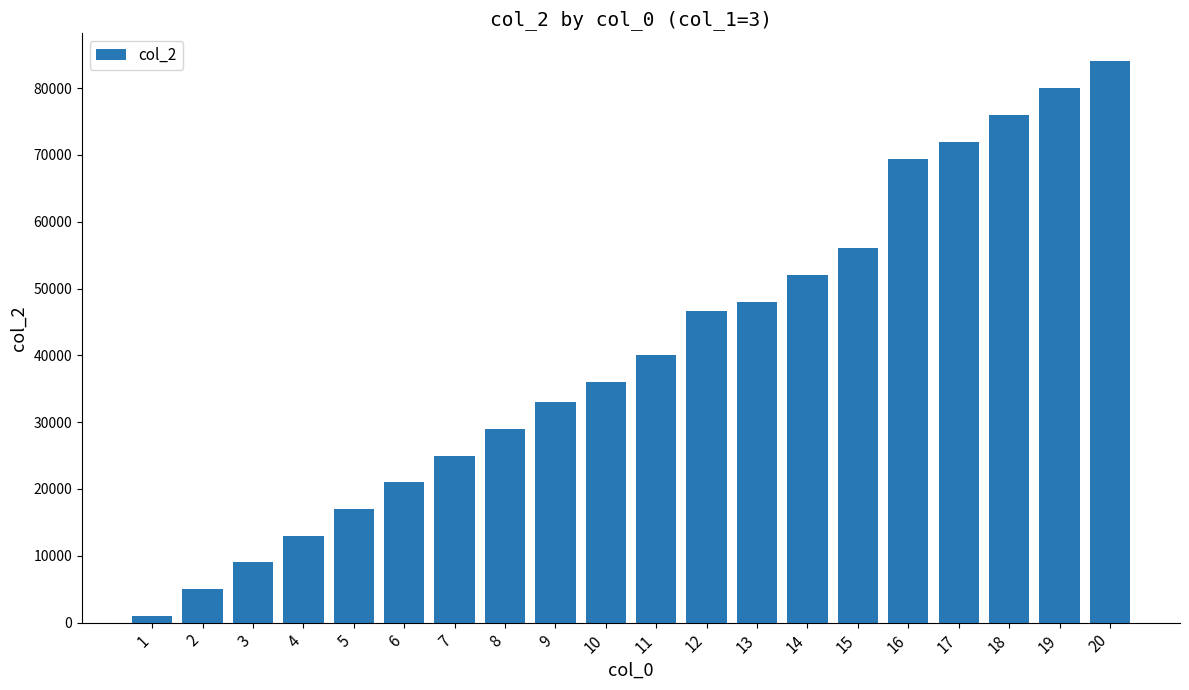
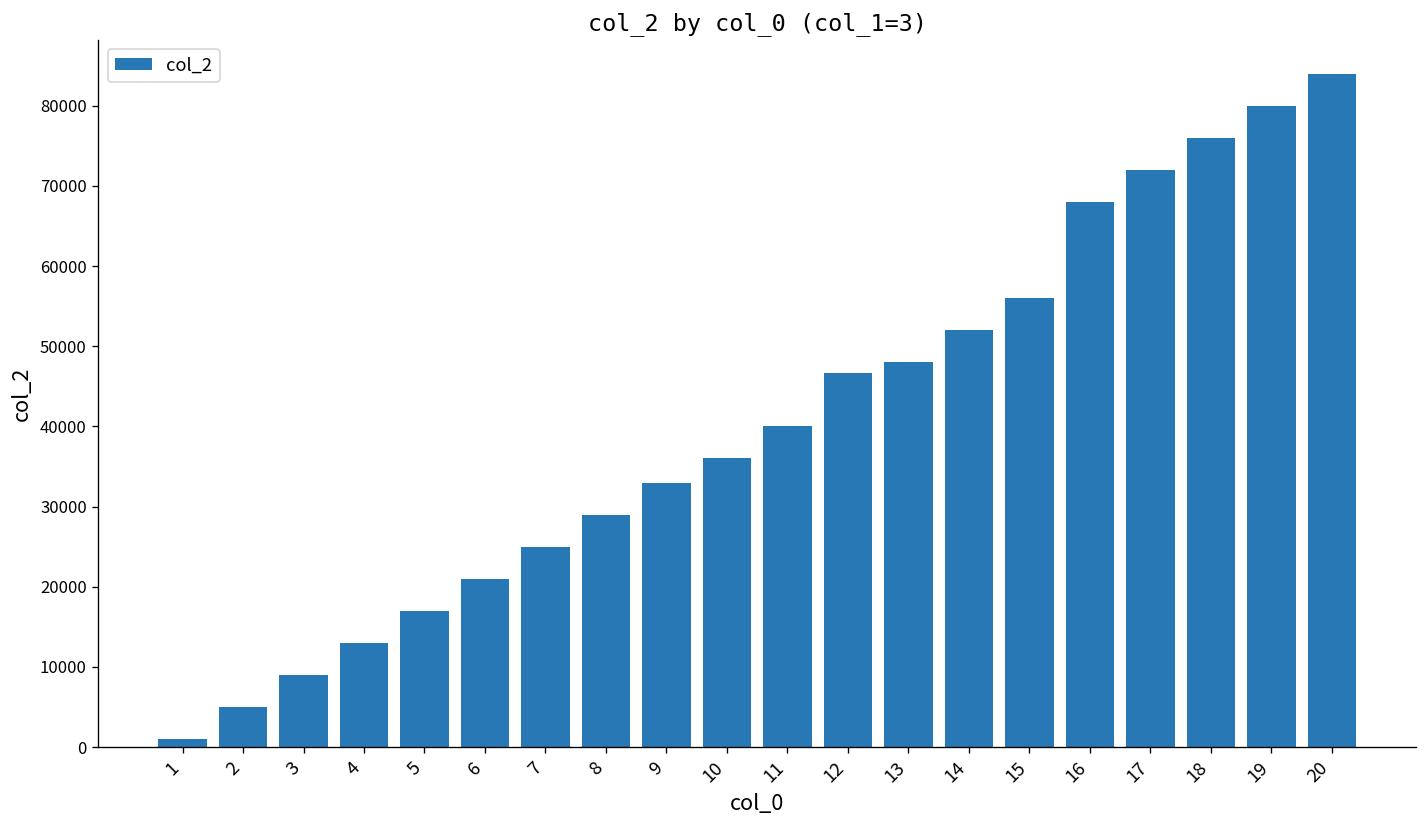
16: 69000 -> 68000
